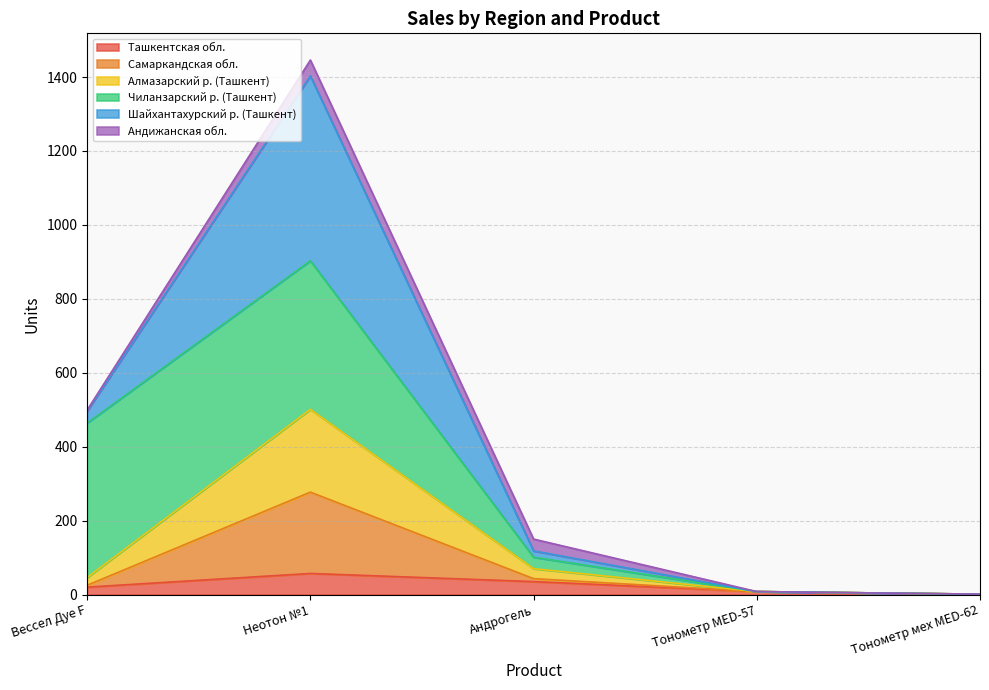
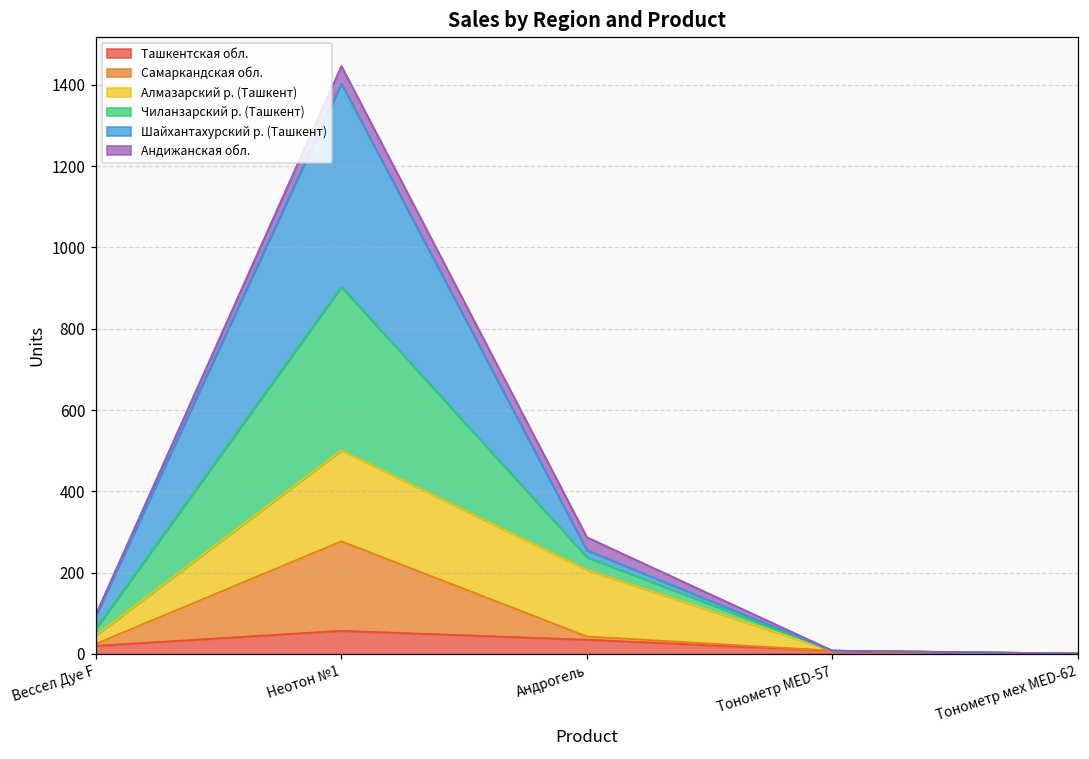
Чиланзарский р. (Ташкент), Вессел Дуе F: 420 -> 20
Алмазарский р. (Ташкент), Андрогель: 30 -> 160
